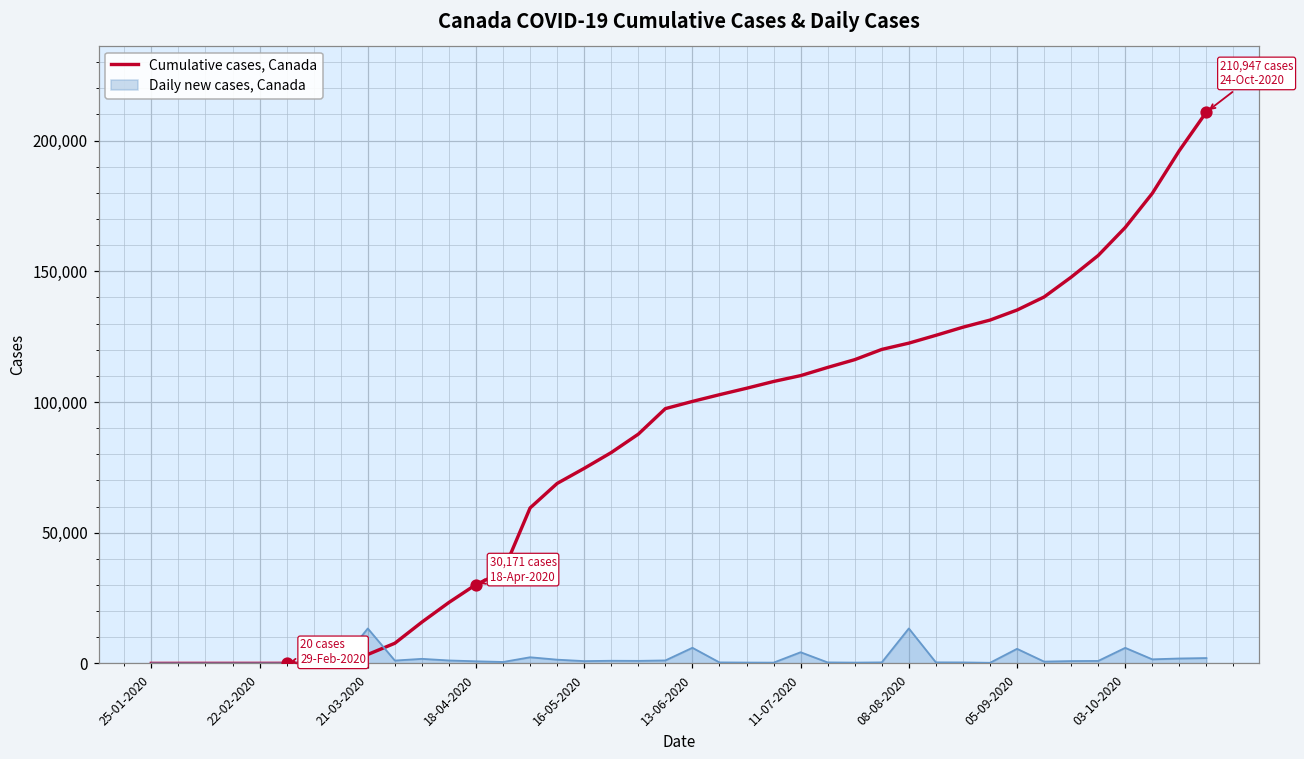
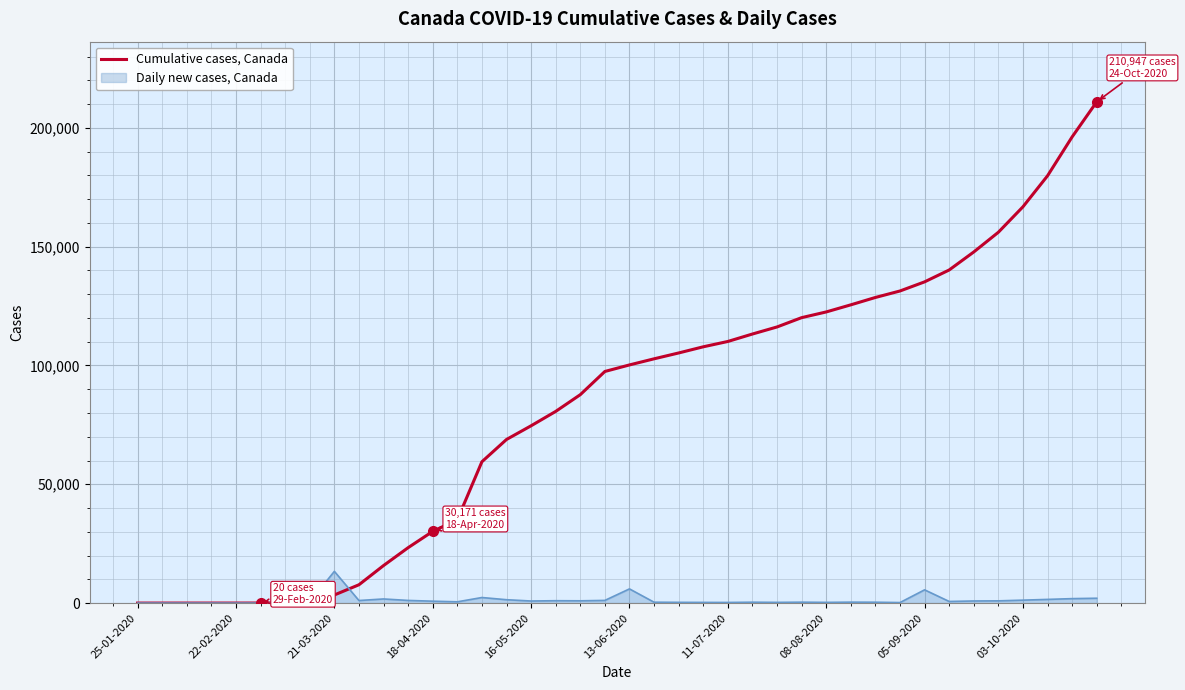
Daily new cases, Canada, 11-07-2020: 4,000 -> 0
Daily new cases, Canada, 08-08-2020: 13,000 -> 0
Daily new cases, Canada, 03-10-2020: 6,000 -> 1,000
